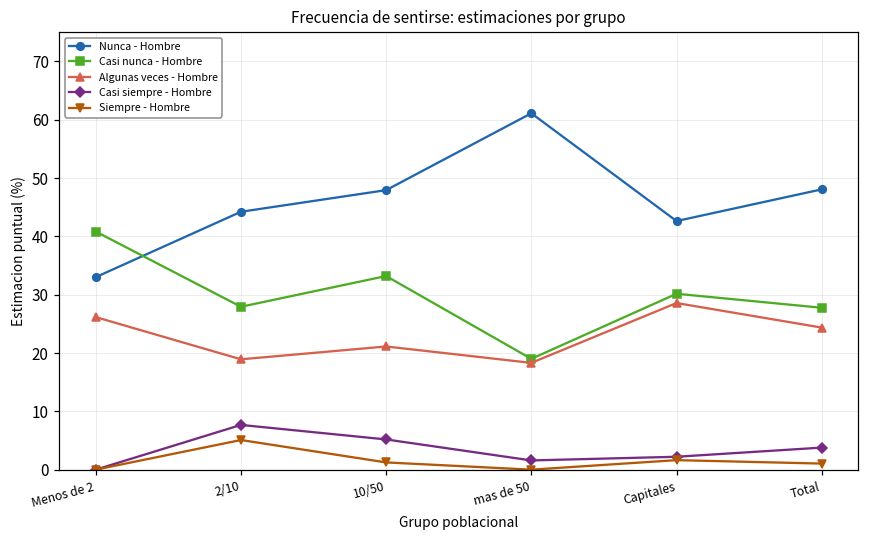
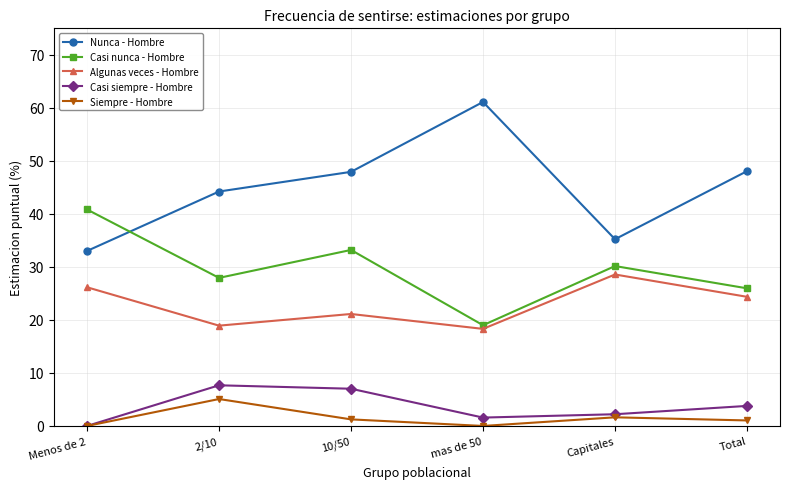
Casi siempre - Hombre, 10/50: 5 -> 7
Nunca - Hombre, Capitales: 43 -> 35
Casi nunca - Hombre, Total: 28 -> 26
